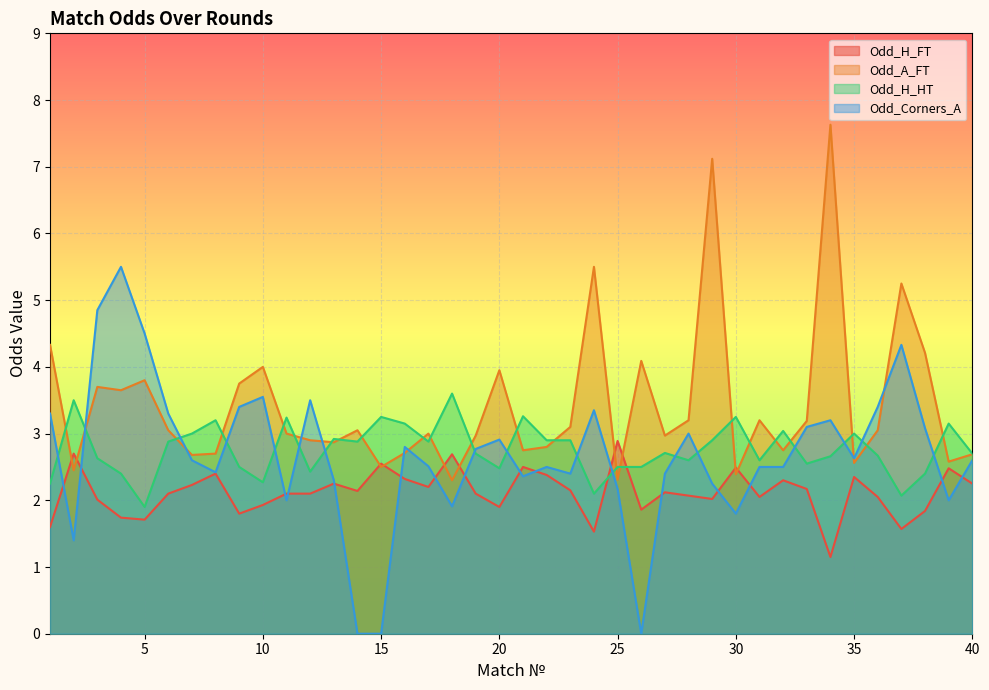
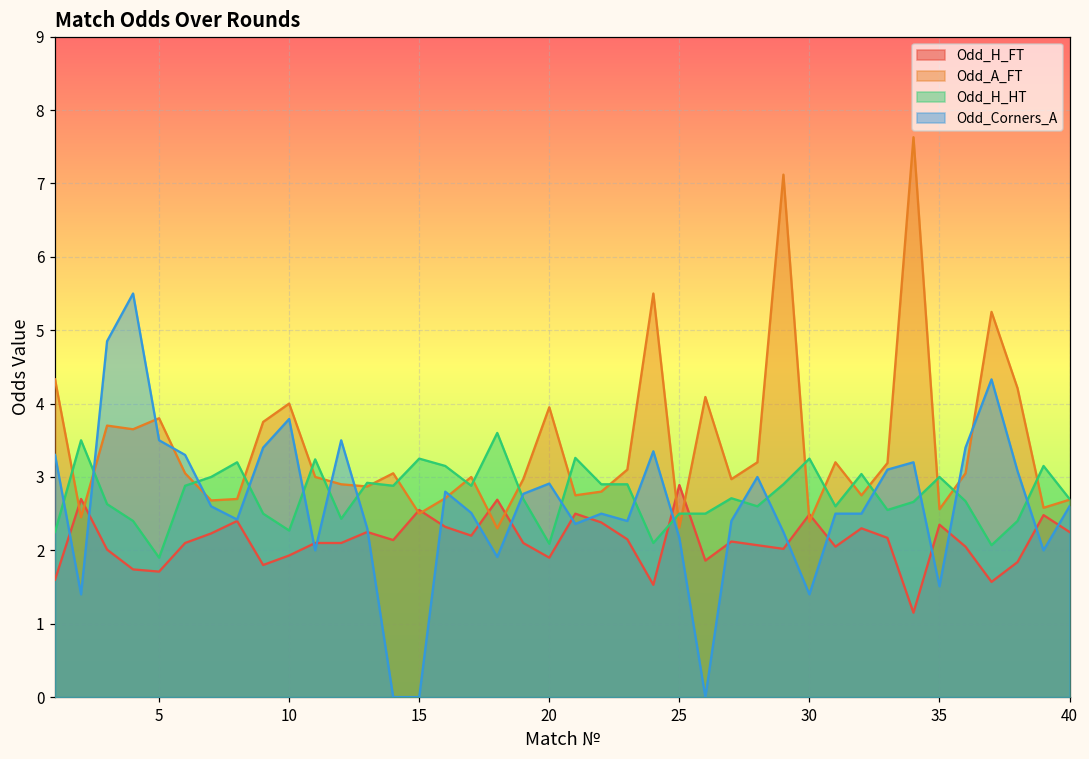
Odd_Corners_A, 5: 4.5 -> 3.5
Odd_Corners_A, 10: 3.6 -> 3.8
Odd_H_HT, 20: 2.5 -> 2.1
Odd_Corners_A, 30: 1.8 -> 1.4
Odd_Corners_A, 35: 2.6 -> 1.5
